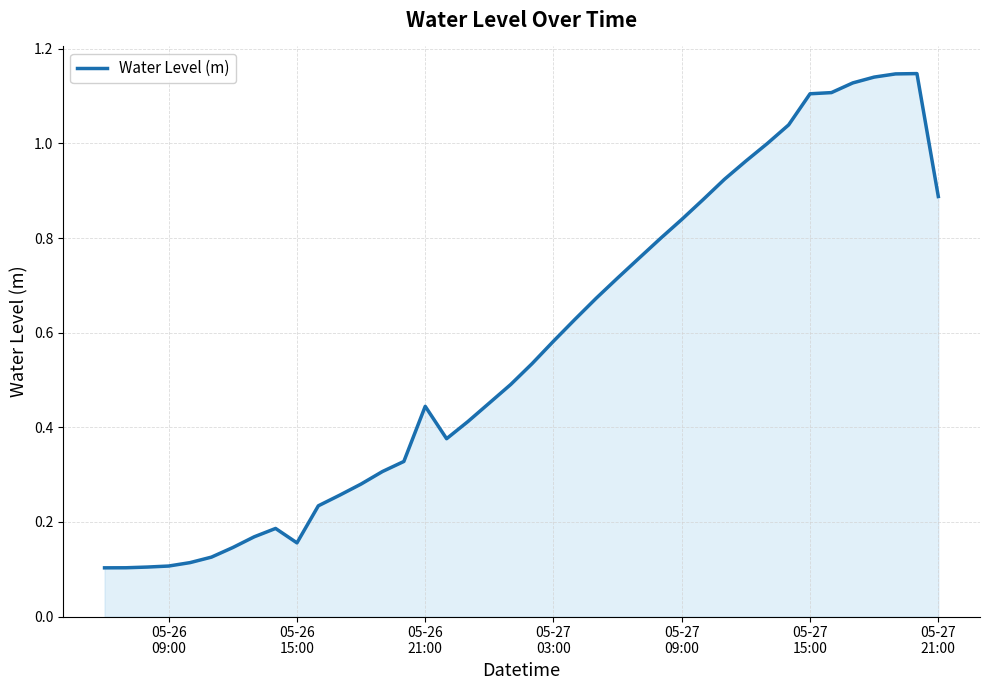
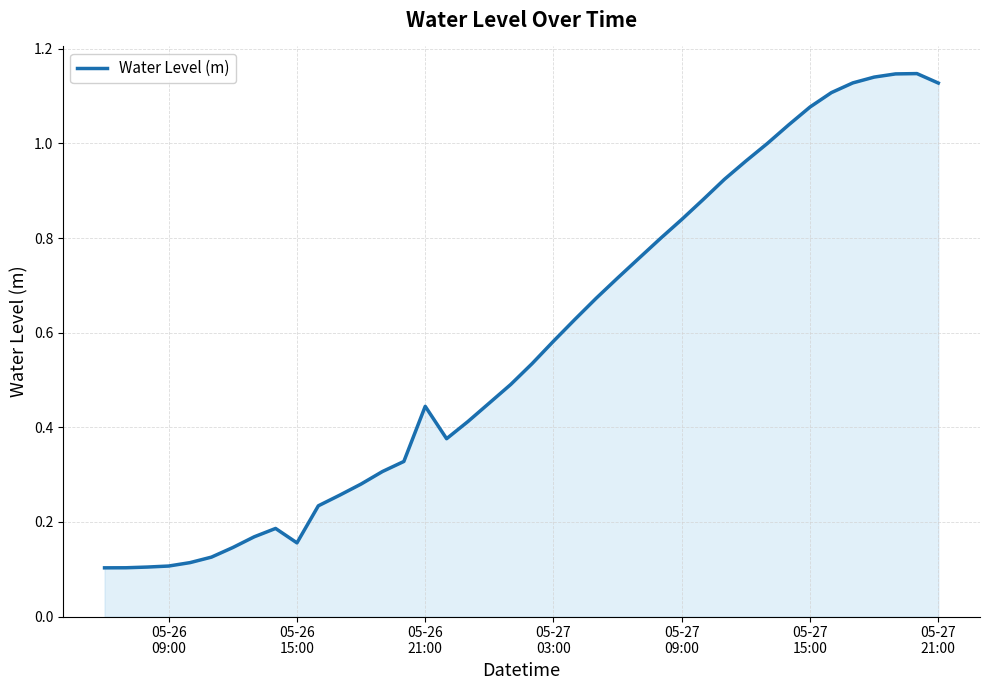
05-27 15:00: 1.10 -> 1.08
05-27 21:00: 0.89 -> 1.13
